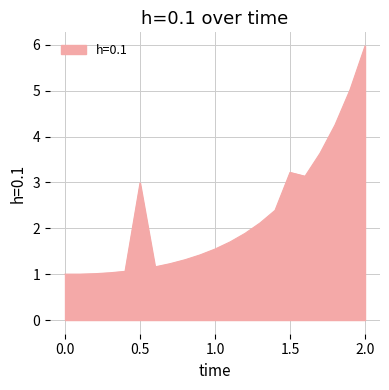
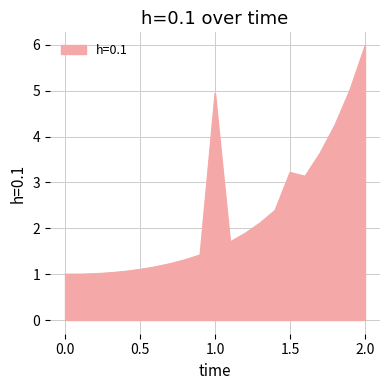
0.5: 3.0 -> 1.1
1.0: 1.5 -> 4.9
